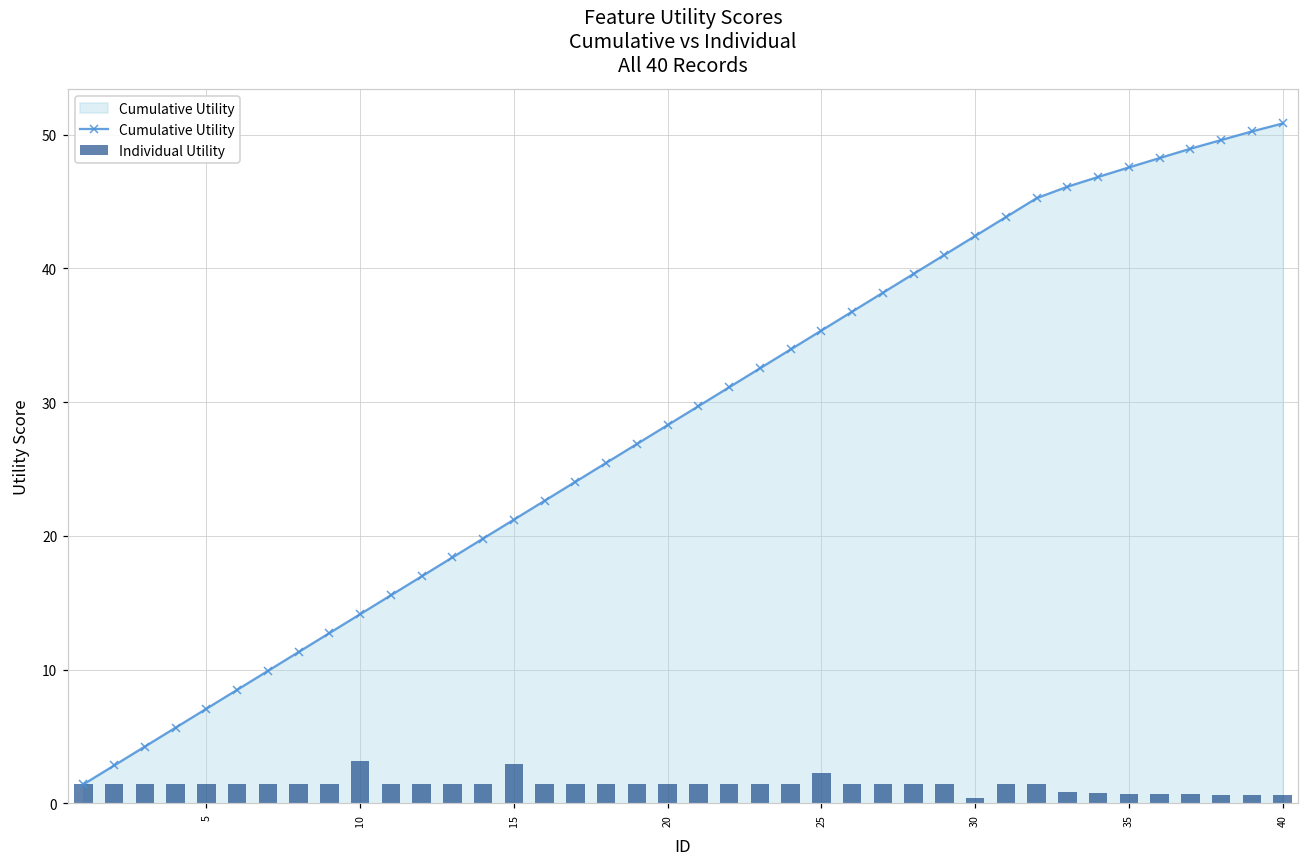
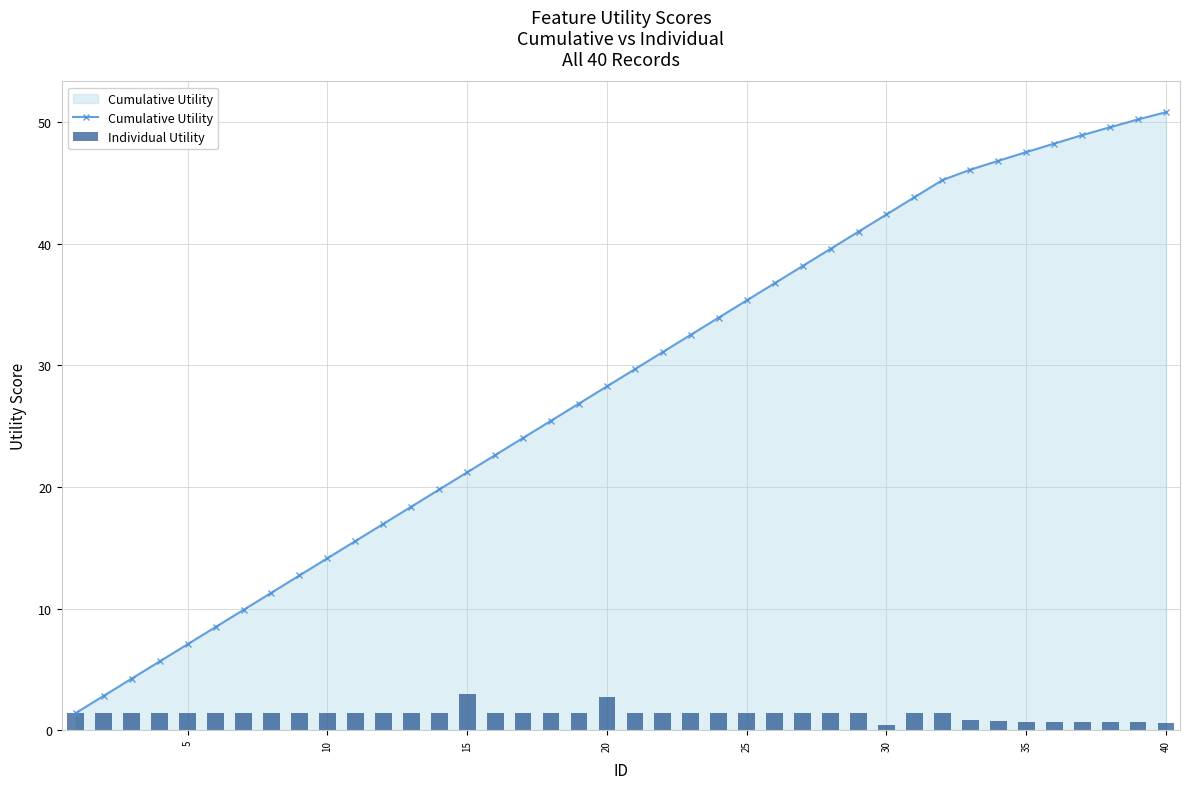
Individual Utility, 10: 3.2 -> 1.4
Individual Utility, 20: 1.4 -> 2.7
Individual Utility, 25: 2.3 -> 1.4
